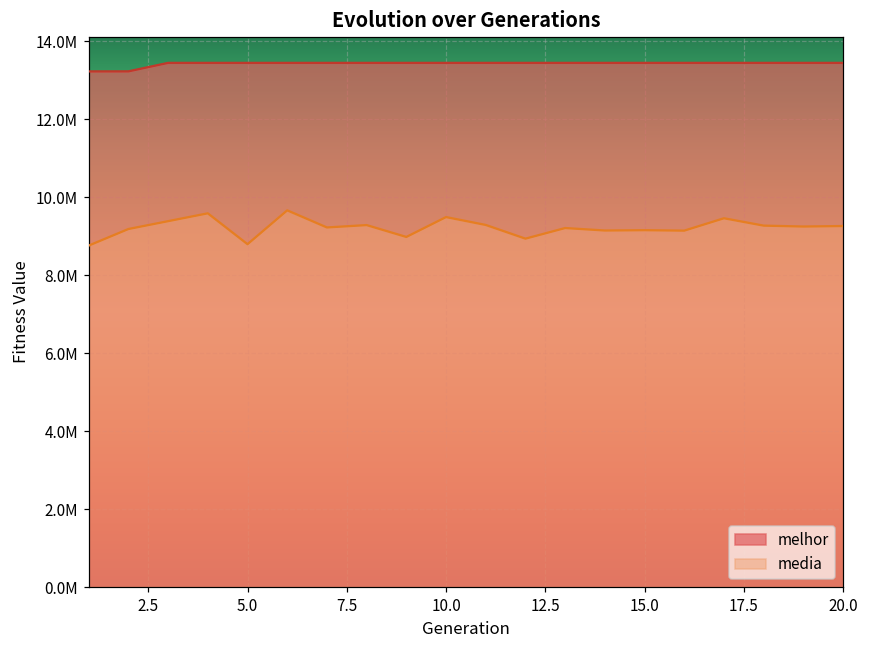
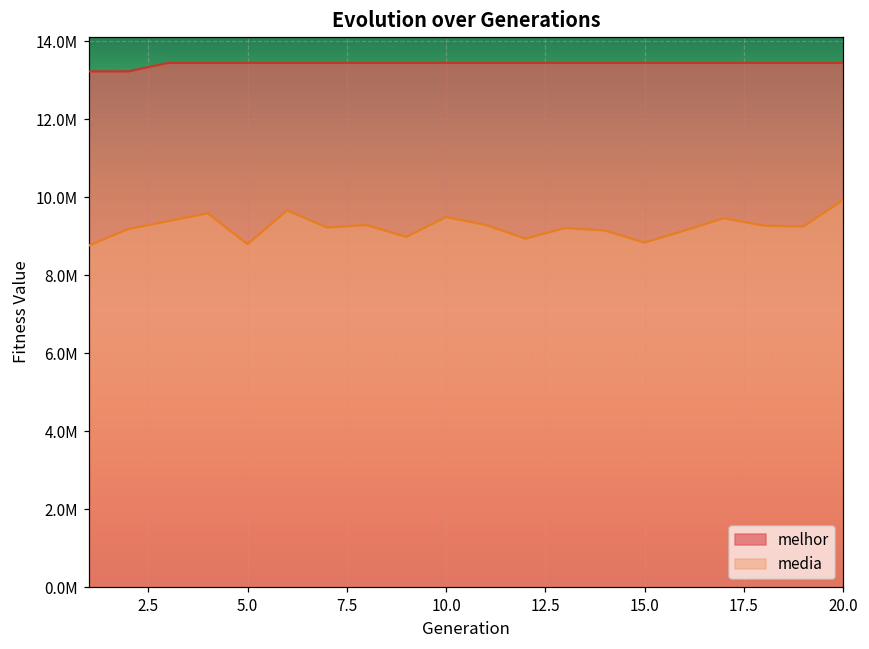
media, 15.0: 9200000 -> 8800000
media, 20.0: 9300000 -> 9900000
